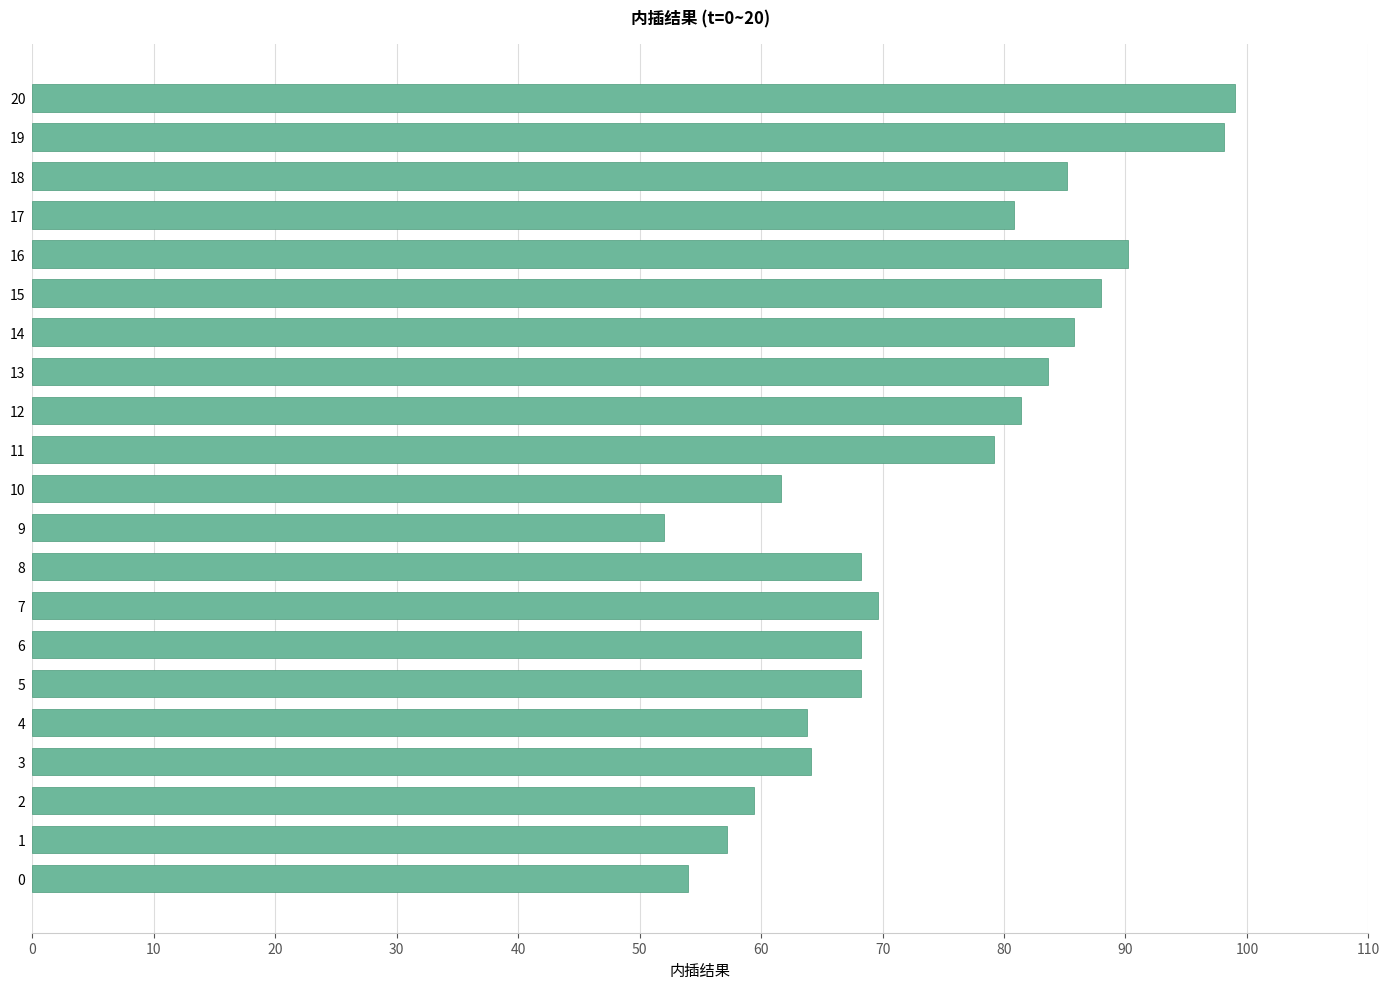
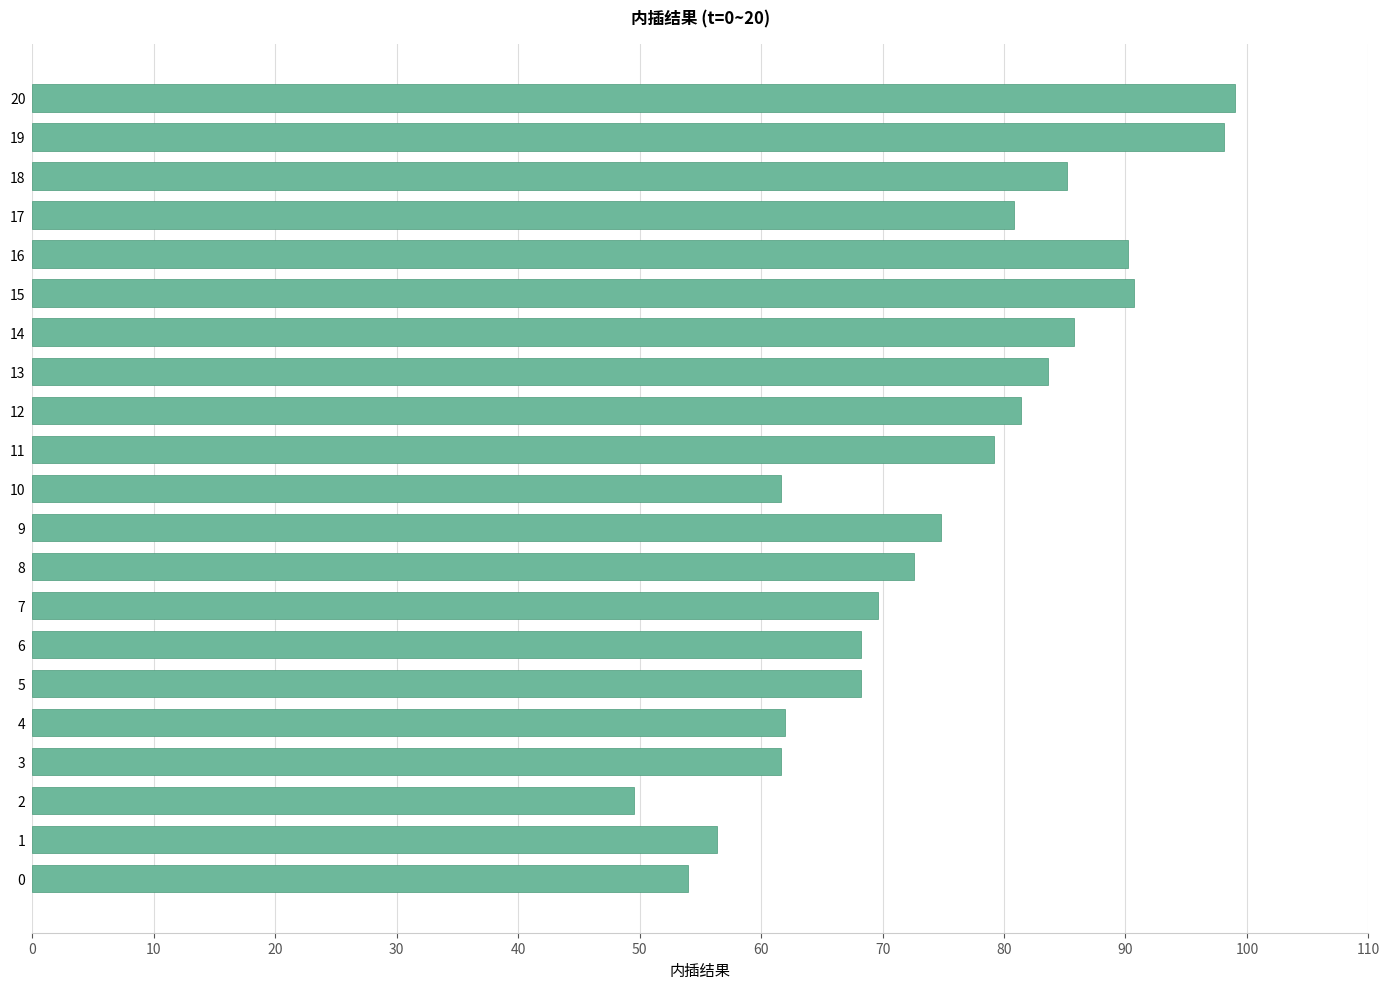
15: 88.0 -> 90.7
9: 52.0 -> 74.8
8: 68.2 -> 72.6
4: 63.8 -> 62.0
3: 64.1 -> 61.6
2: 59.4 -> 49.5
1: 57.2 -> 56.4
